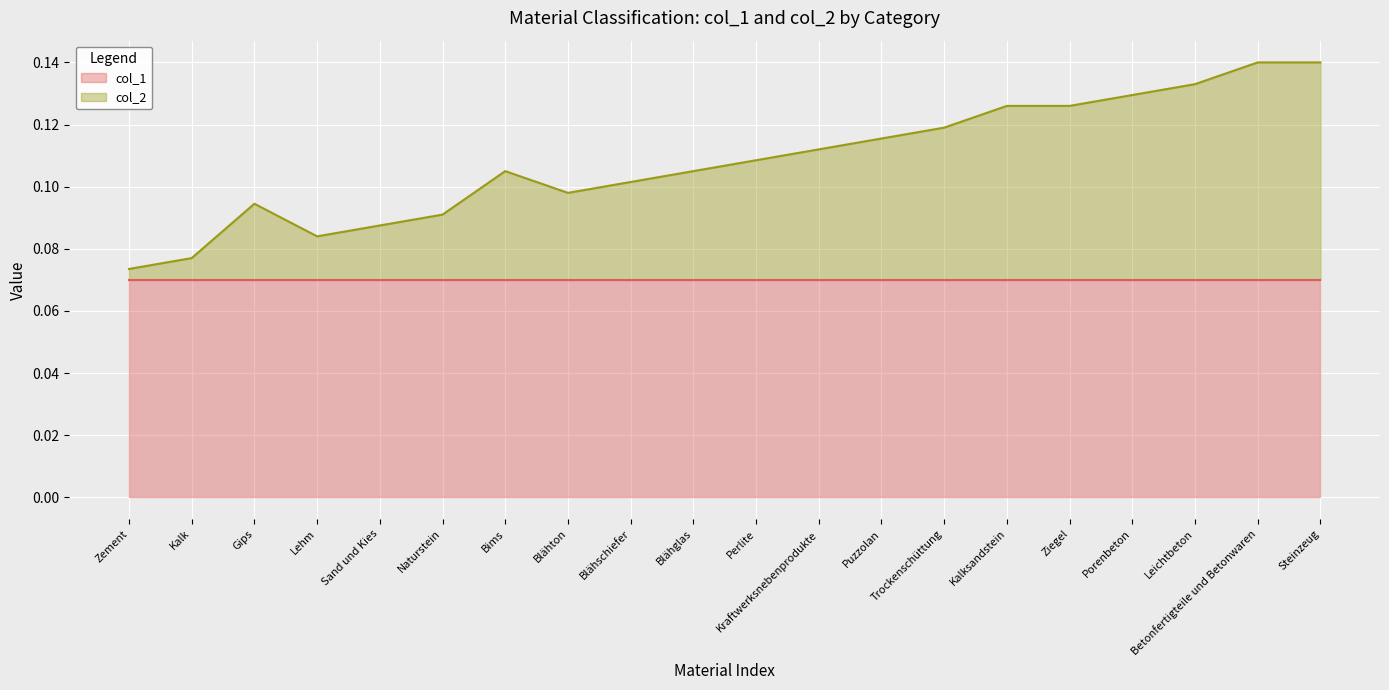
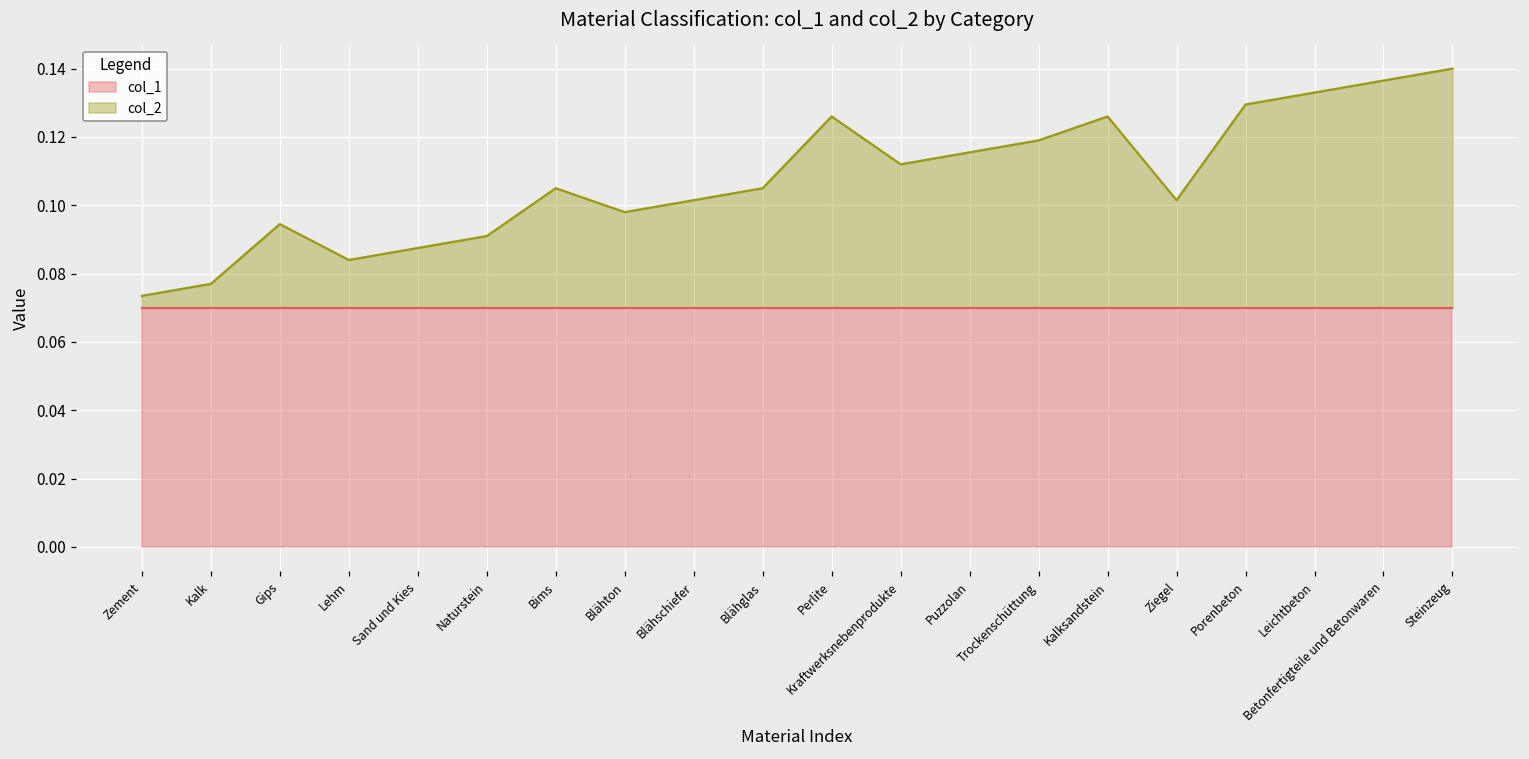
col_2, Perlite: 0.109 -> 0.126
col_2, Ziegel: 0.126 -> 0.102
col_2, Betonfertigteile und Betonwaren: 0.140 -> 0.137
